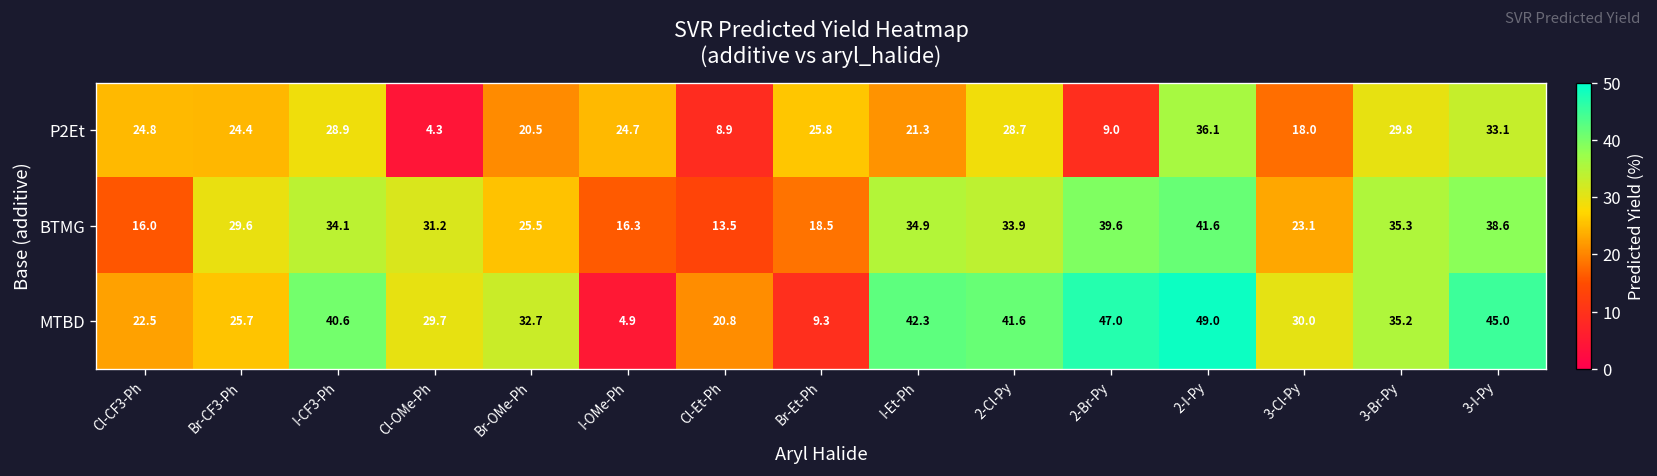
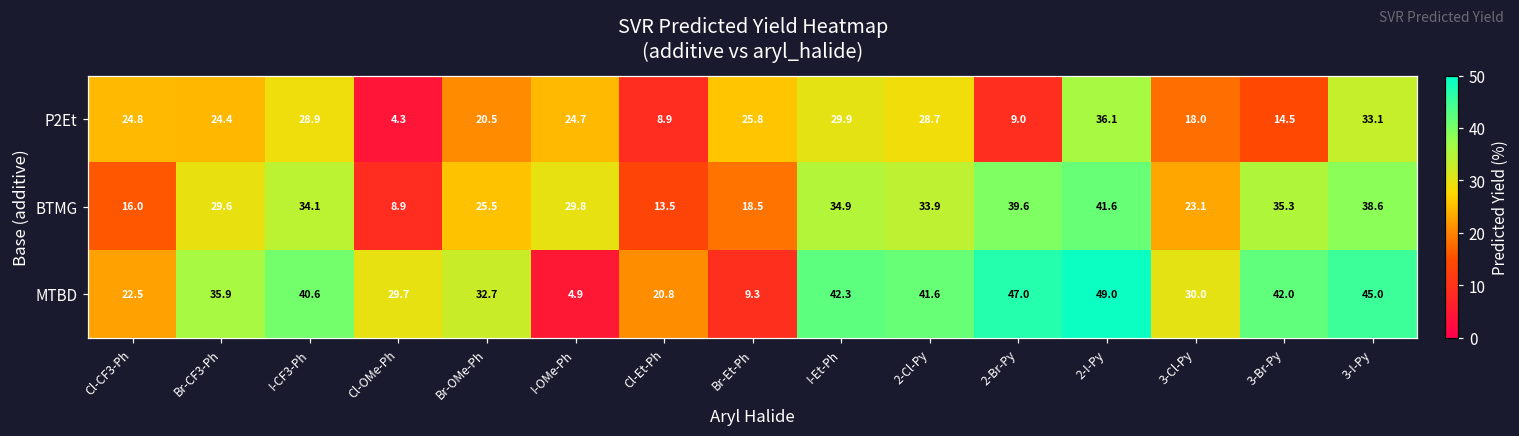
P2Et, I-Et-Ph: 21.3 -> 29.9
P2Et, 3-Br-Py: 29.8 -> 14.5
BTMG, Cl-OMe-Ph: 31.2 -> 8.9
BTMG, I-OMe-Ph: 16.3 -> 29.8
MTBD, Br-CF3-Ph: 25.7 -> 35.9
MTBD, 3-Br-Py: 35.2 -> 42.0
